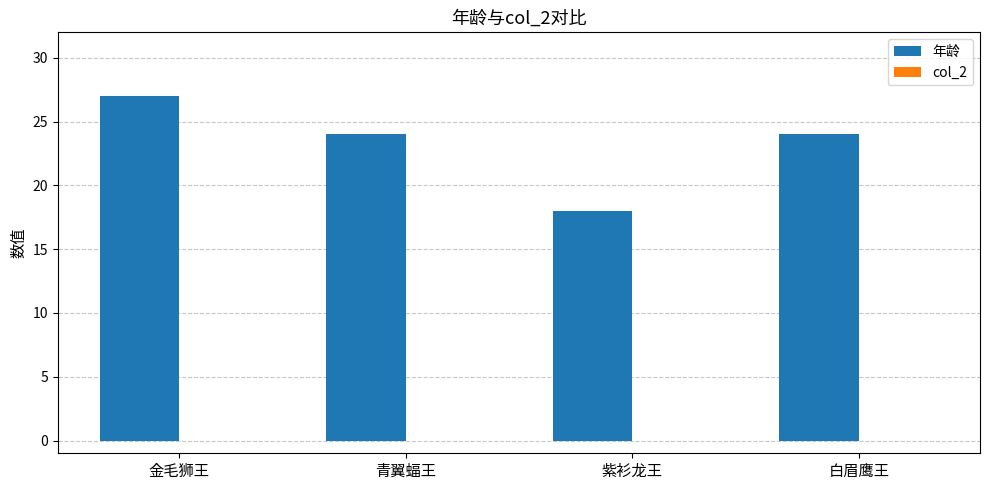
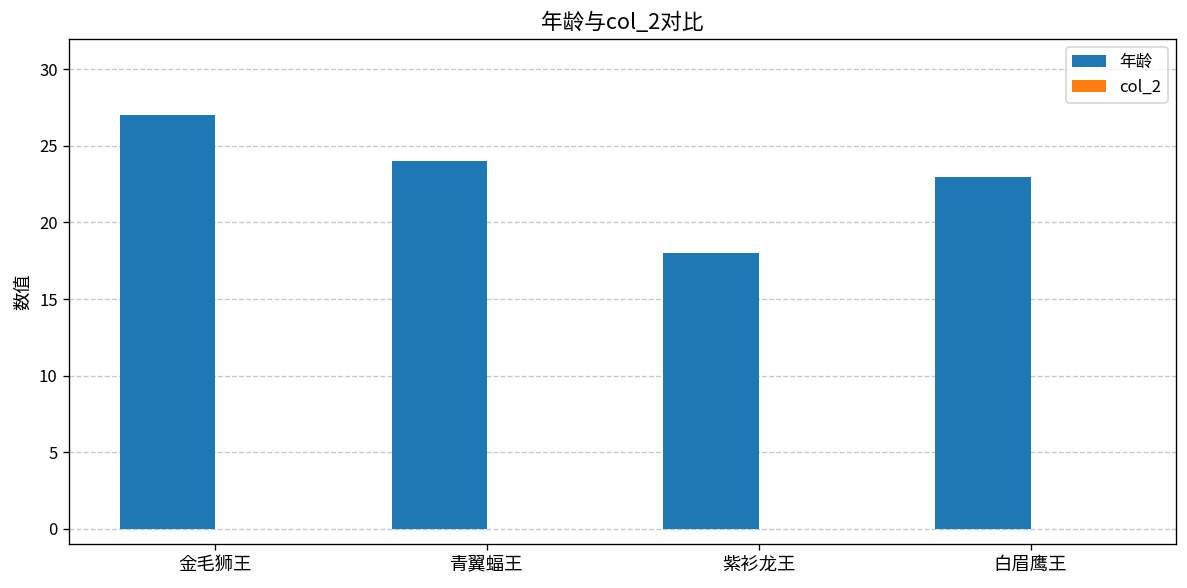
年龄, 白眉鹰王: 24 -> 23
